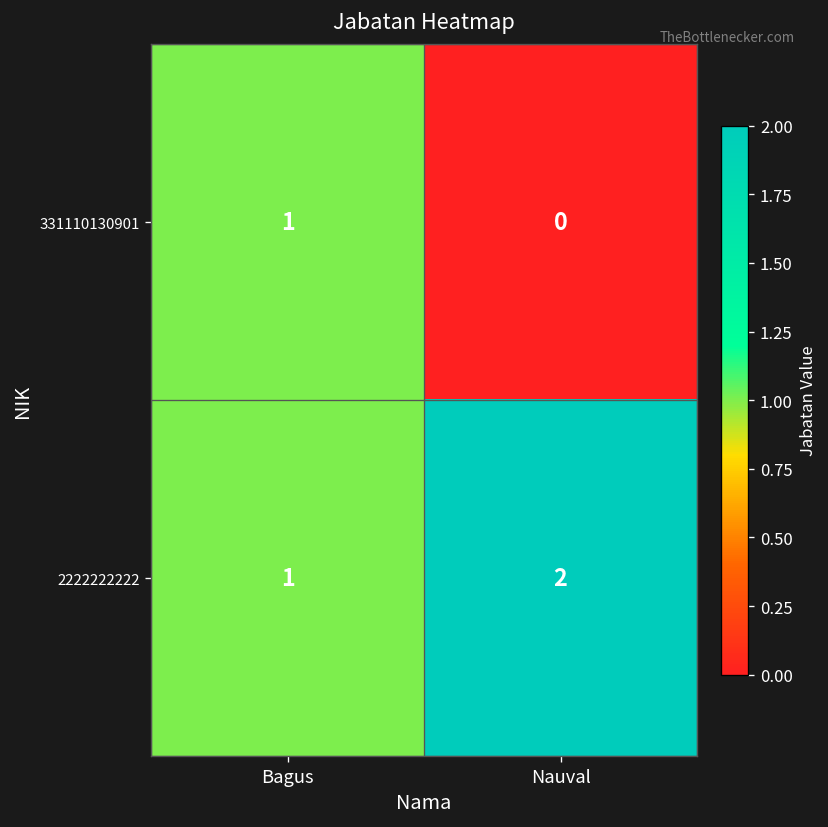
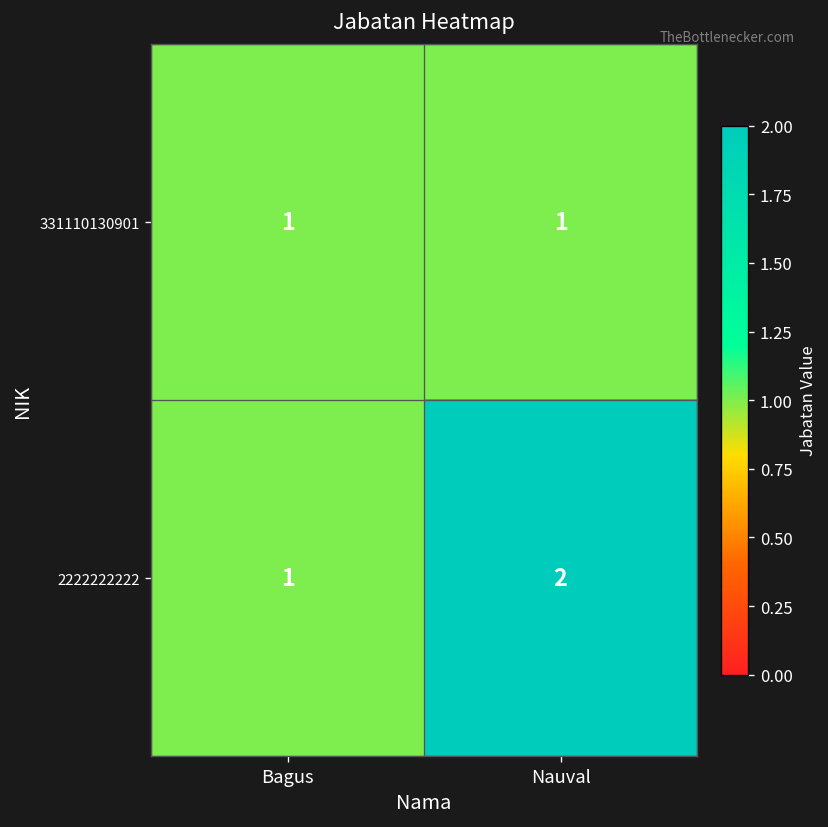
331110130901, Nauval: 0 -> 1
